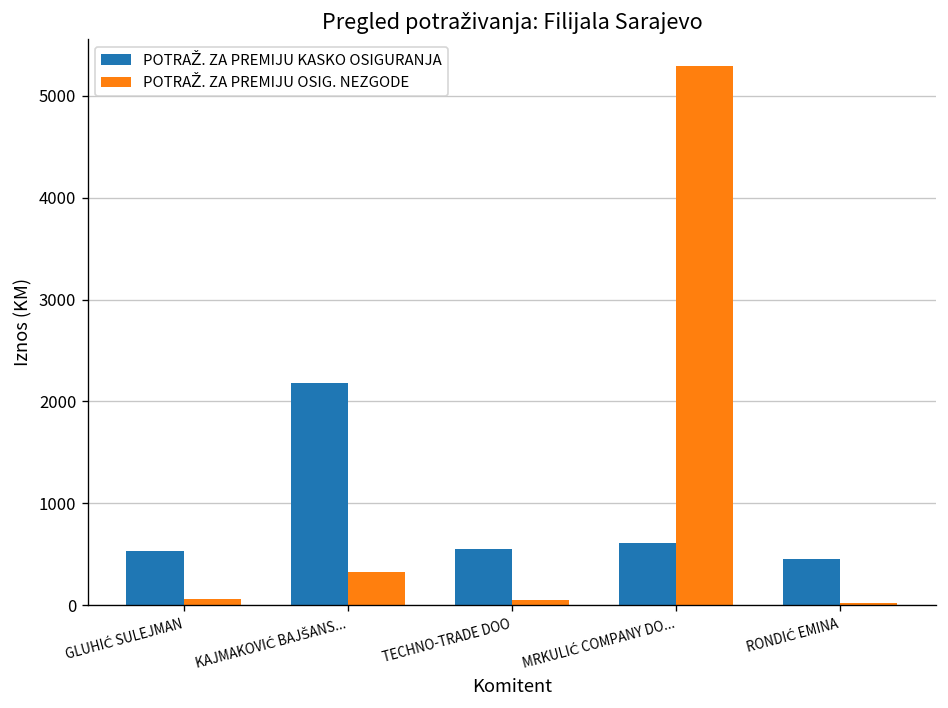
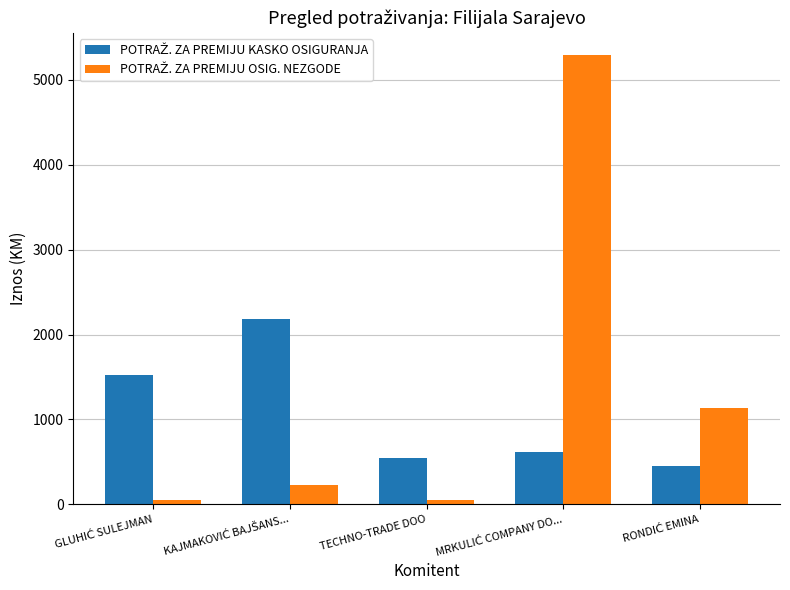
POTRAŽ. ZA PREMIJU KASKO OSIGURANJA, GLUHIĆ SULEJMAN: 500 -> 1500
POTRAŽ. ZA PREMIJU OSIG. NEZGODE, KAJMAKOVIĆ BAJŠANS...: 300 -> 200
POTRAŽ. ZA PREMIJU OSIG. NEZGODE, RONDIĆ EMINA: 0 -> 1100
